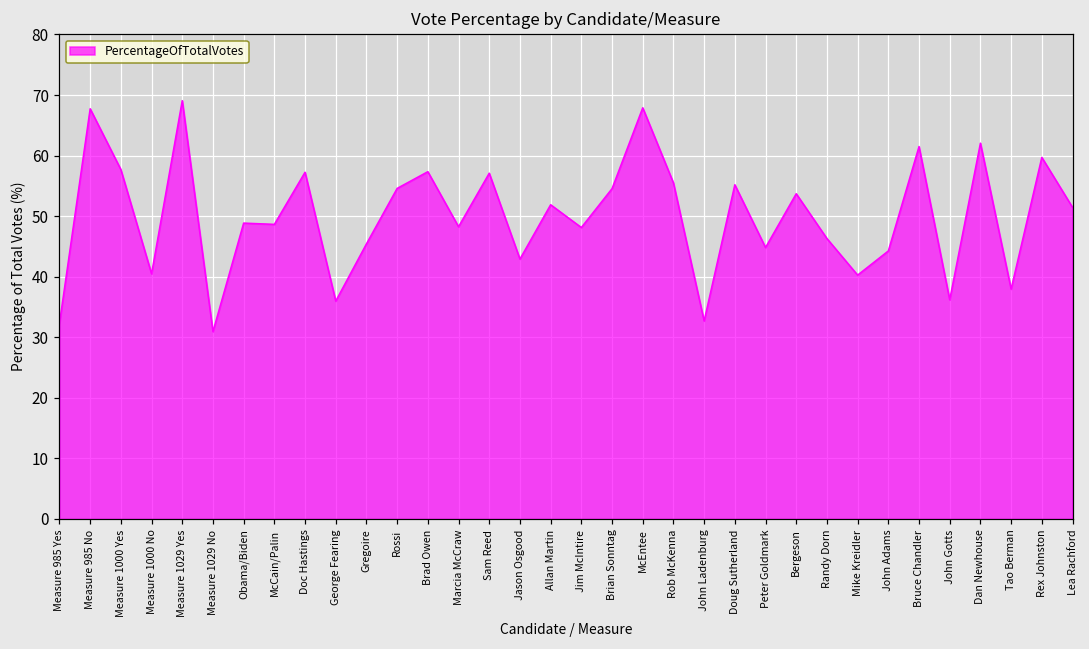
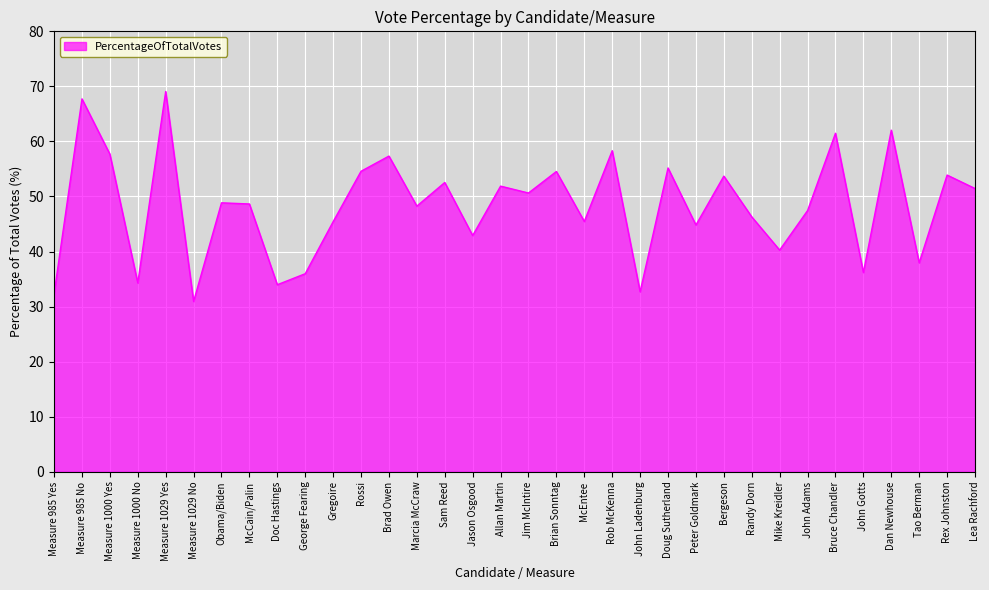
Measure 1000 No: 40 -> 34
Doc Hastings: 57 -> 34
Sam Reed: 57 -> 53
Jim McIntire: 48 -> 51
McEntee: 68 -> 45
Rob McKenna: 55 -> 58
John Adams: 44 -> 47
Rex Johnston: 60 -> 54
